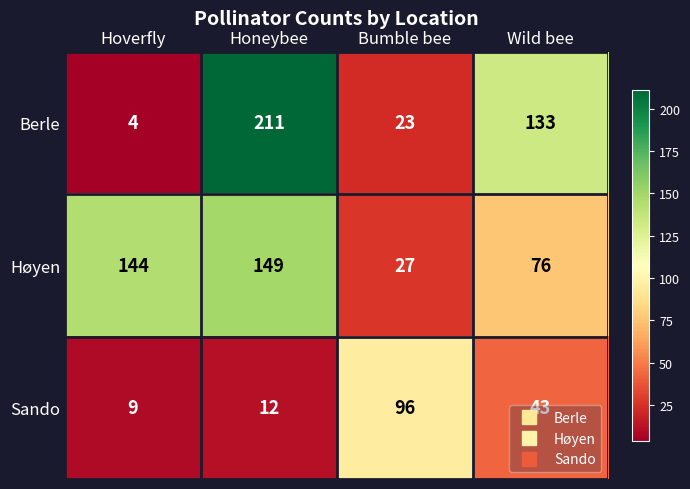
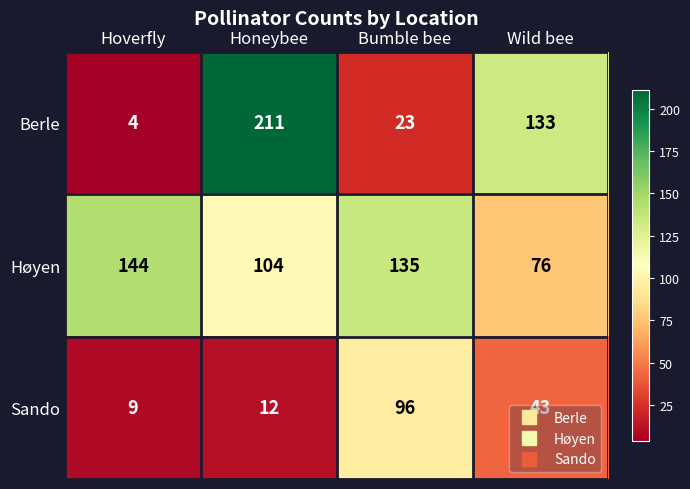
Høyen, Honeybee: 149 -> 104
Høyen, Bumble bee: 27 -> 135
